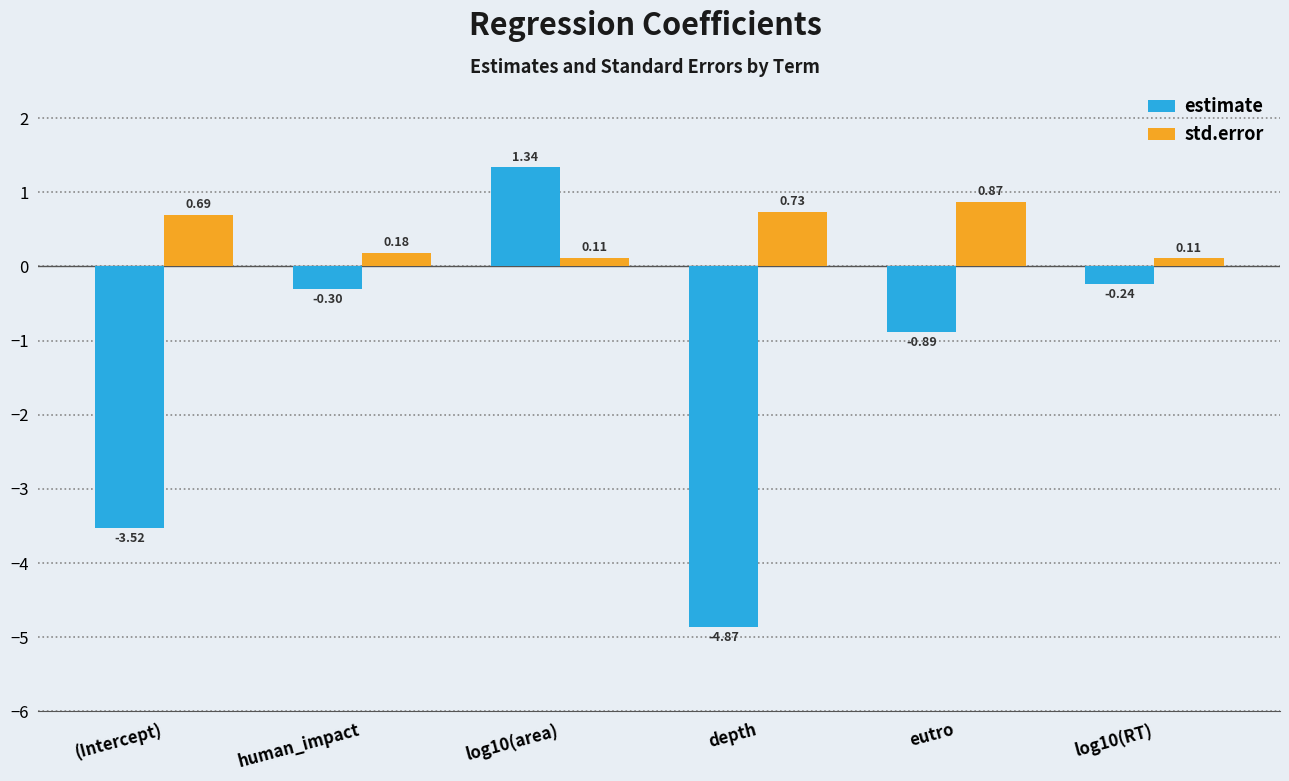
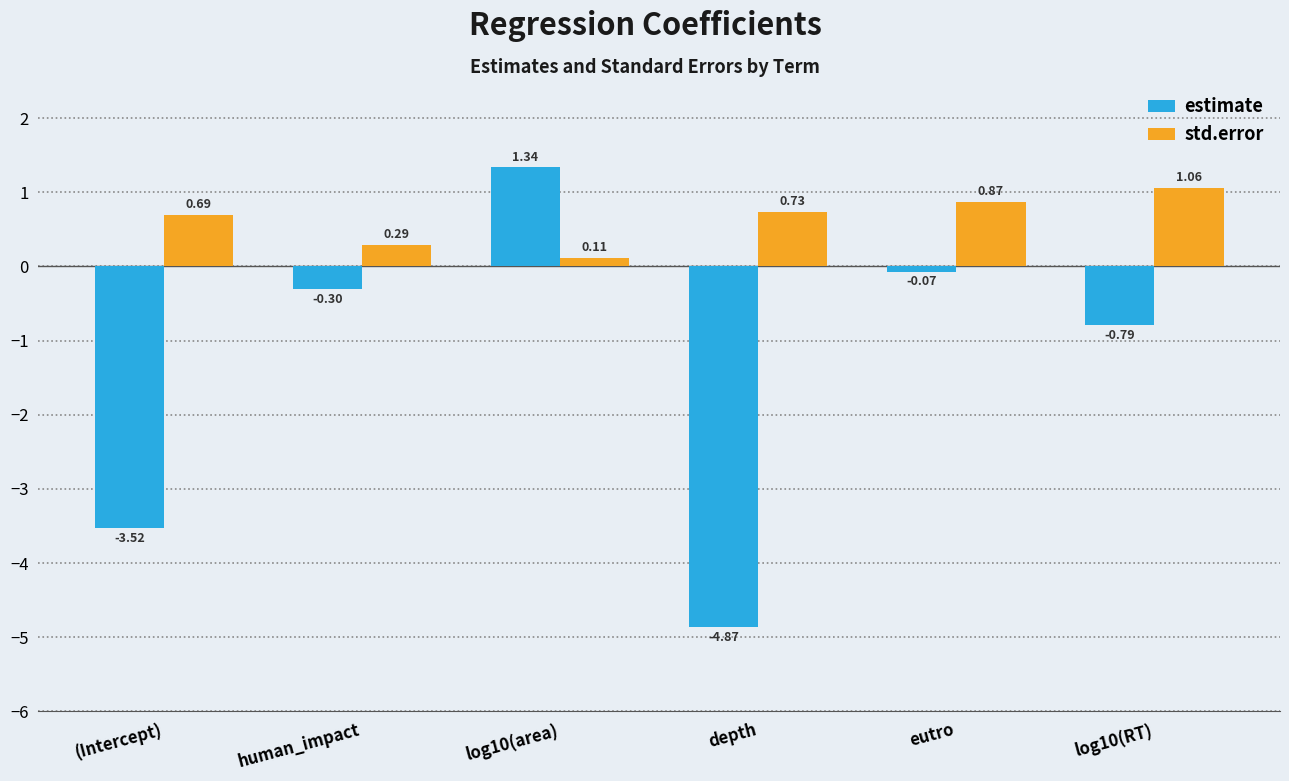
std.error, human_impact: 0.18 -> 0.29
estimate, eutro: -0.89 -> -0.07
estimate, log10(RT): -0.24 -> -0.79
std.error, log10(RT): 0.11 -> 1.06
